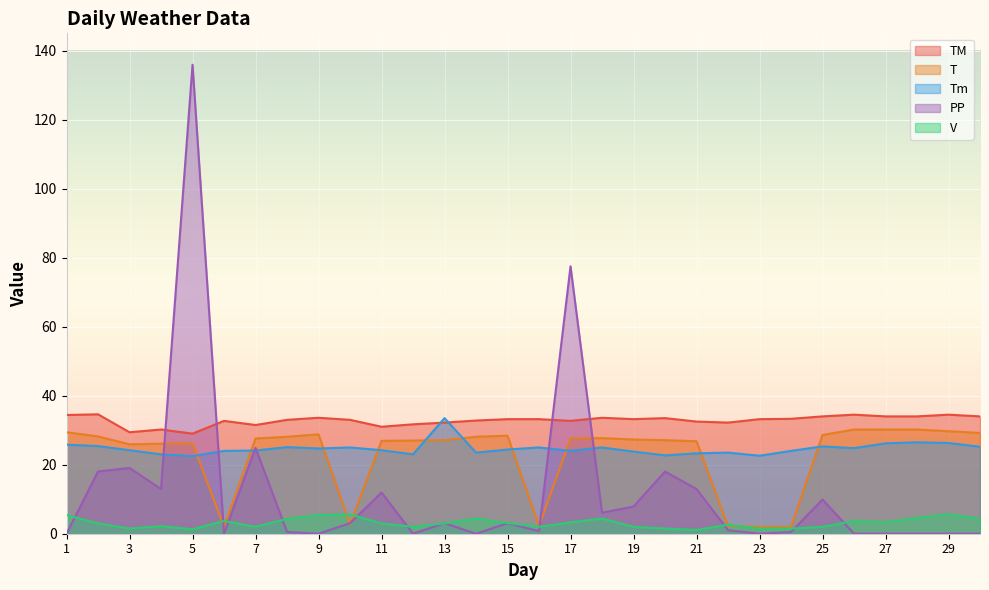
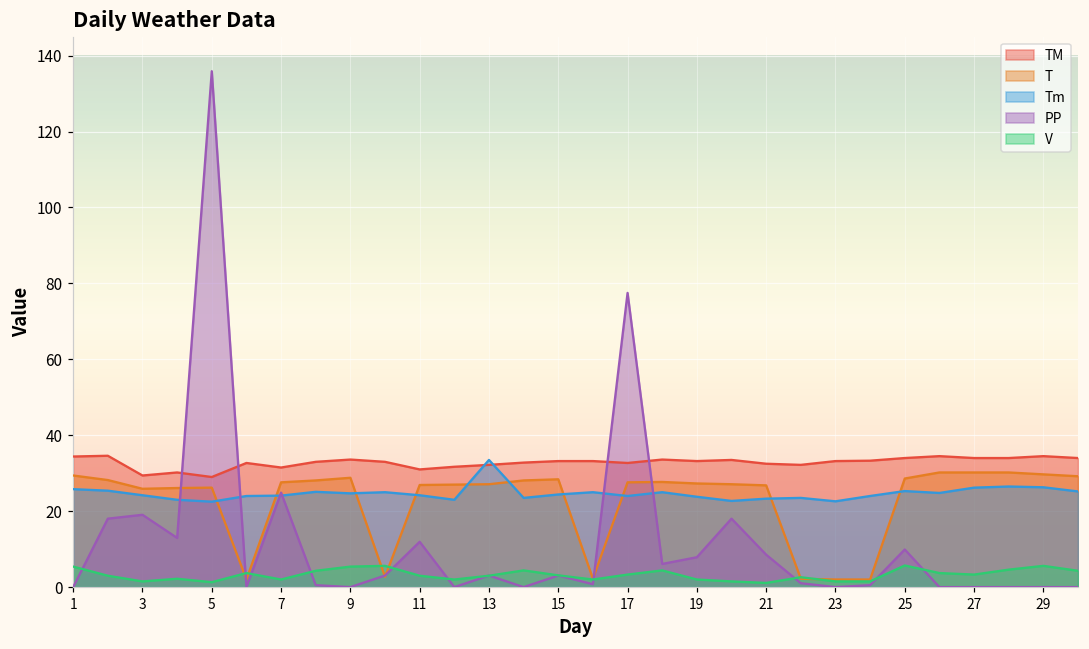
PP, 21: 13 -> 9
V, 25: 2 -> 6
